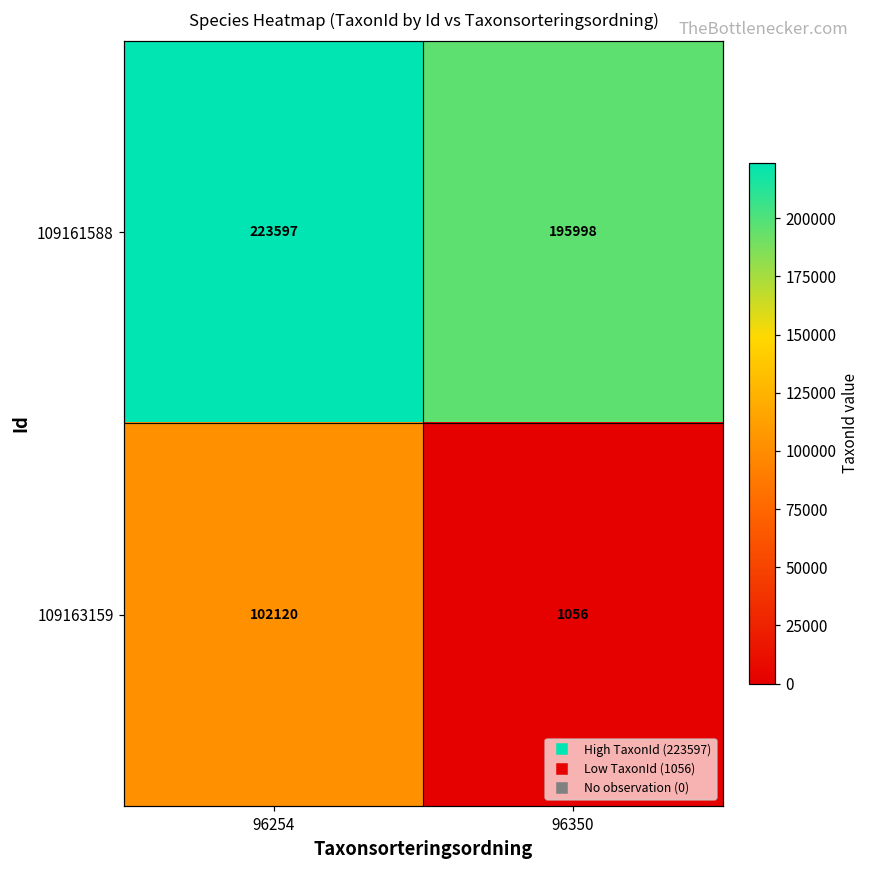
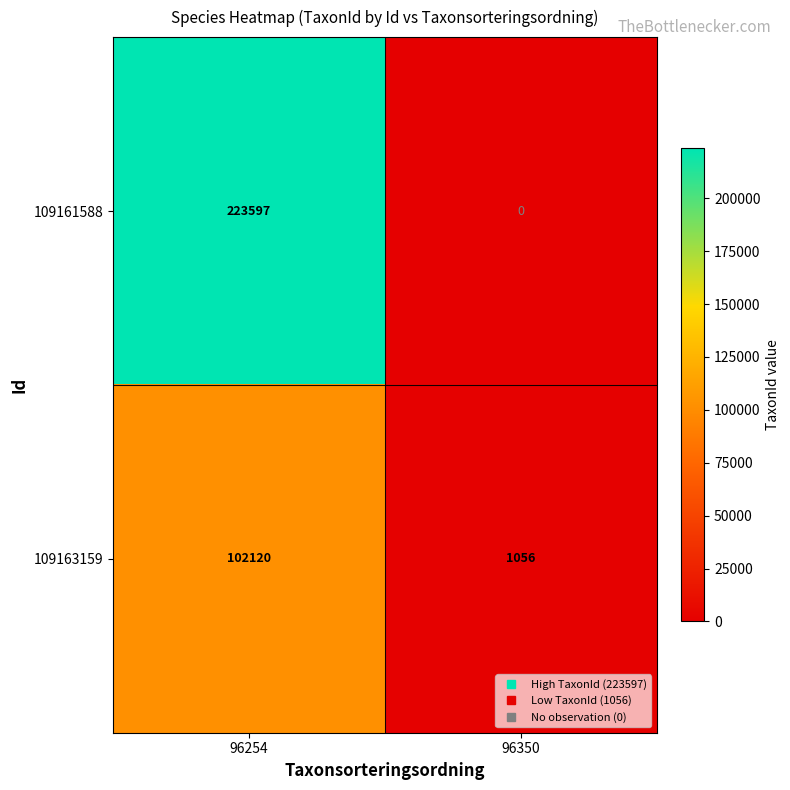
109161588, 96350: 195998 -> 0
